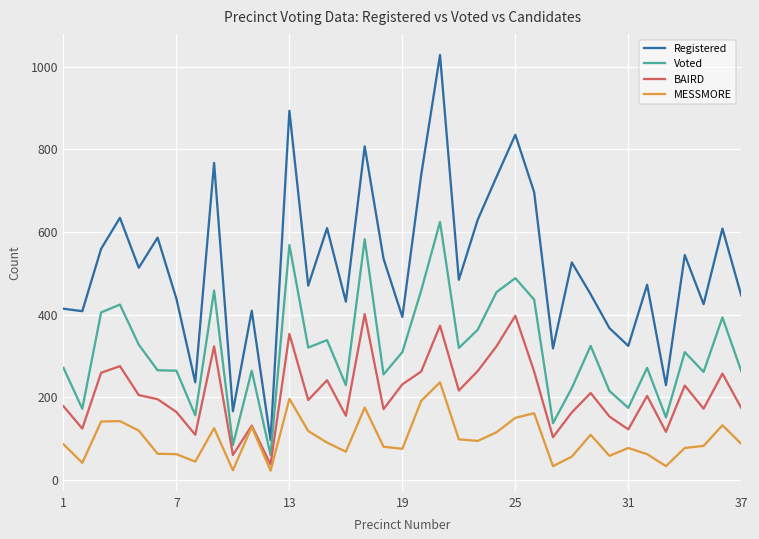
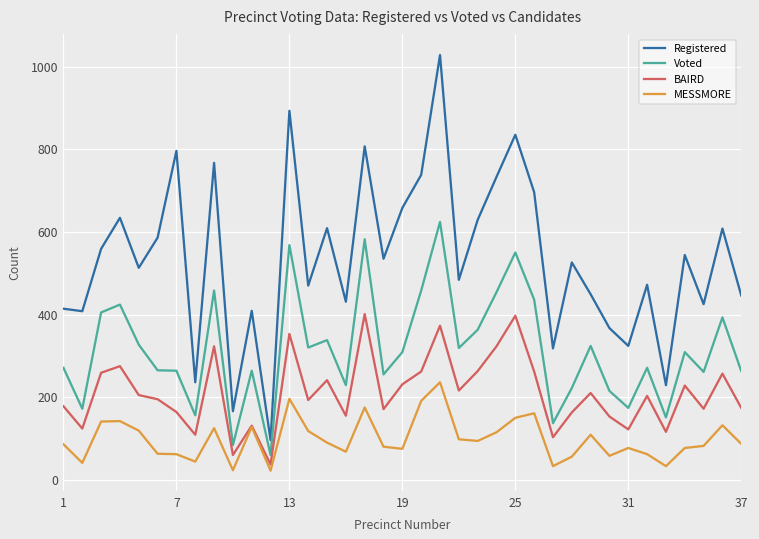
Registered, 7: 440 -> 800
Registered, 19: 390 -> 660
Voted, 25: 490 -> 550
